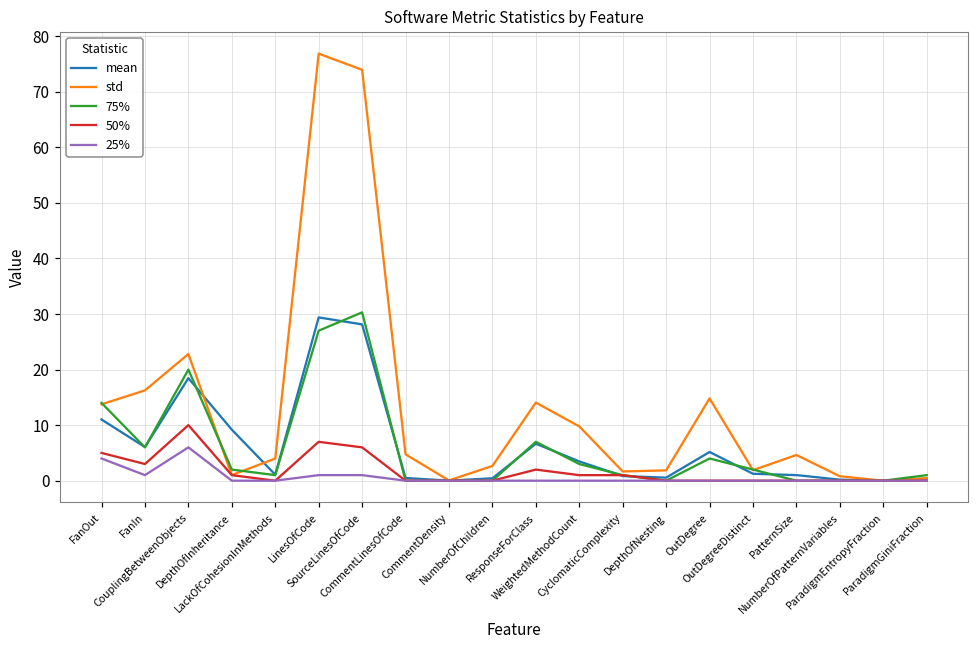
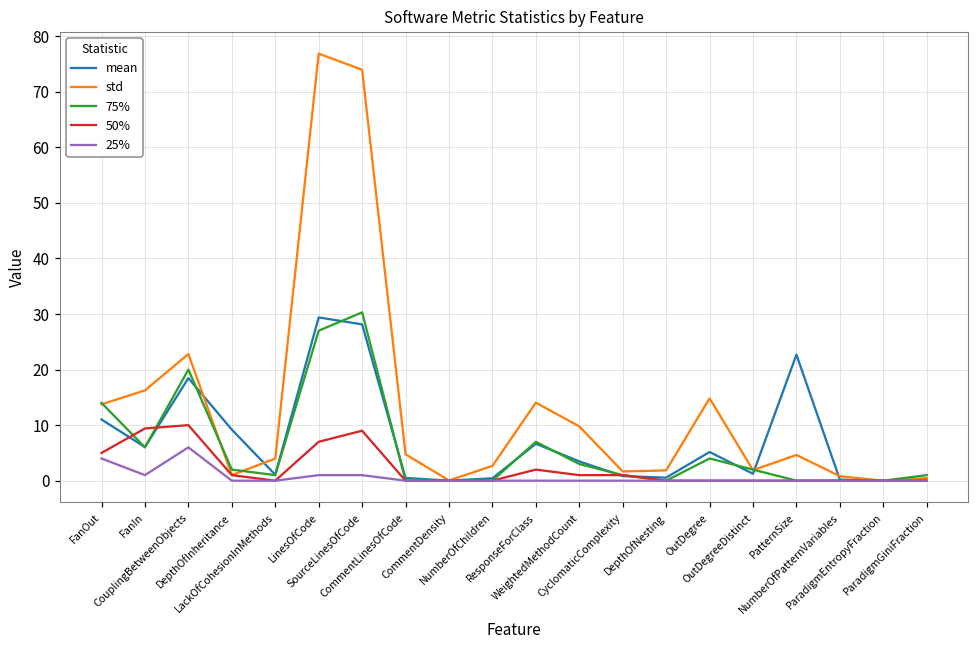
50%, FanIn: 3 -> 9
50%, SourceLinesOfCode: 6 -> 9
mean, PatternSize: 1 -> 23
